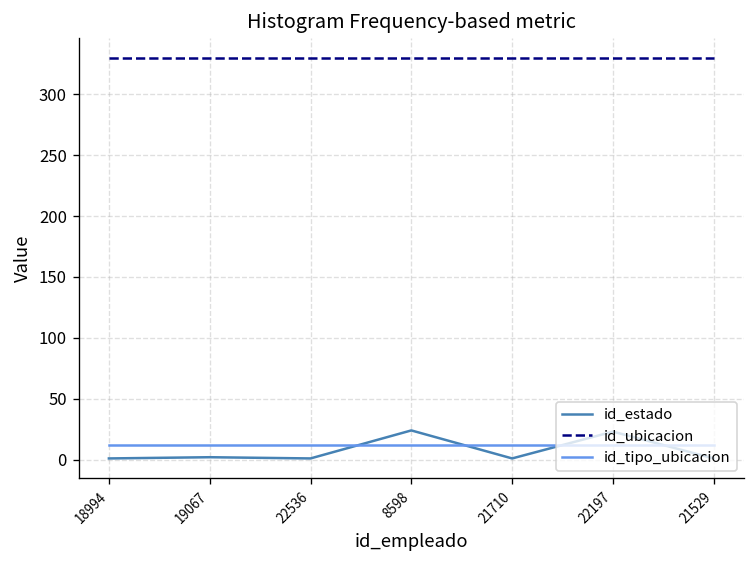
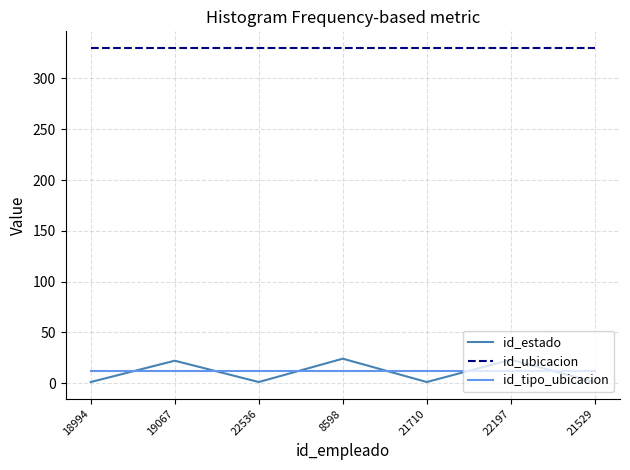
id_estado, 19067: 2 -> 22
